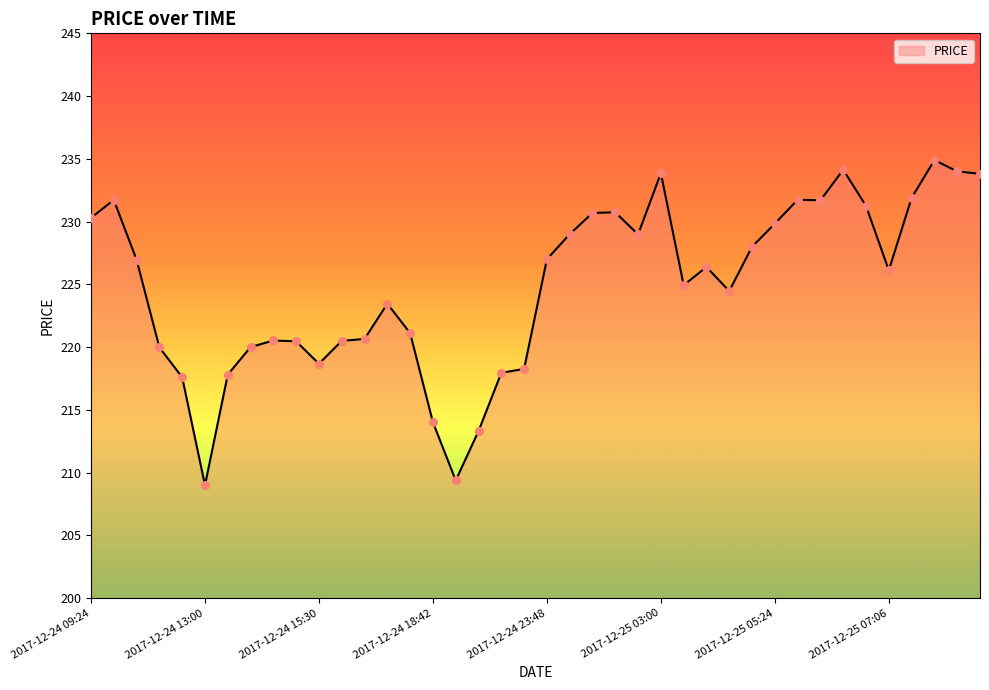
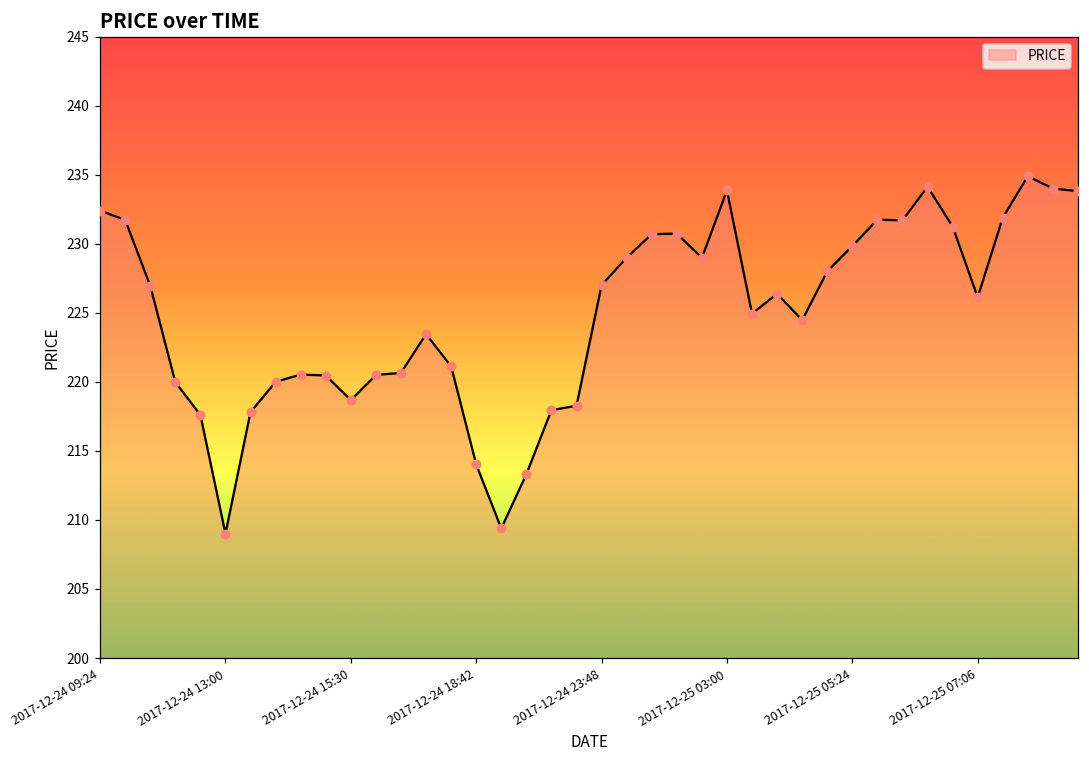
2017-12-24 09:24: 230.3 -> 232.4
